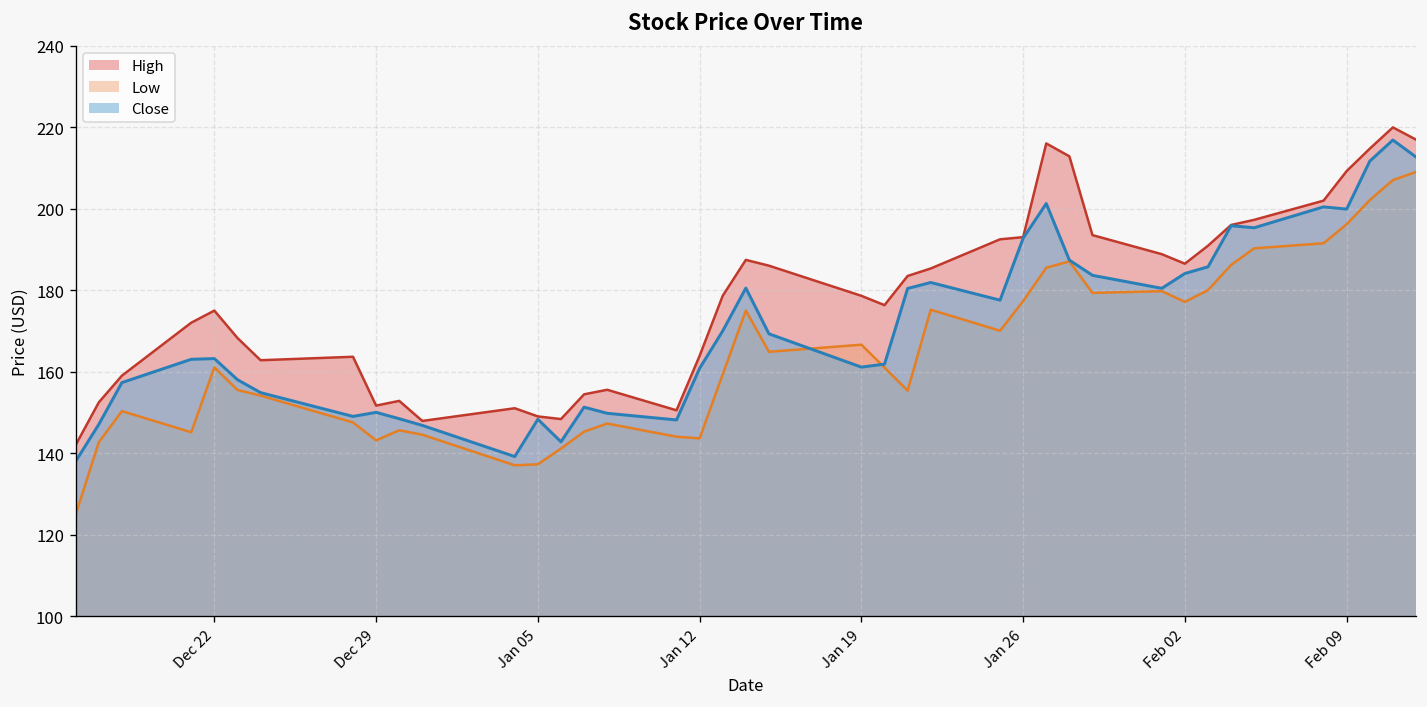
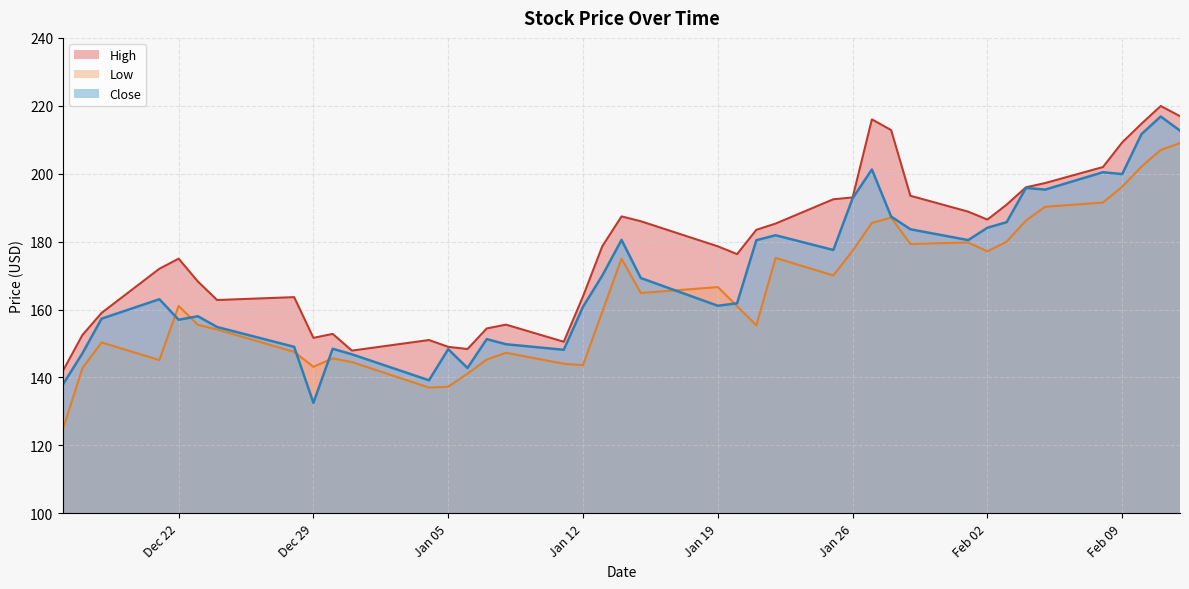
Close, Dec 22: 163 -> 157
Close, Dec 29: 150 -> 133
